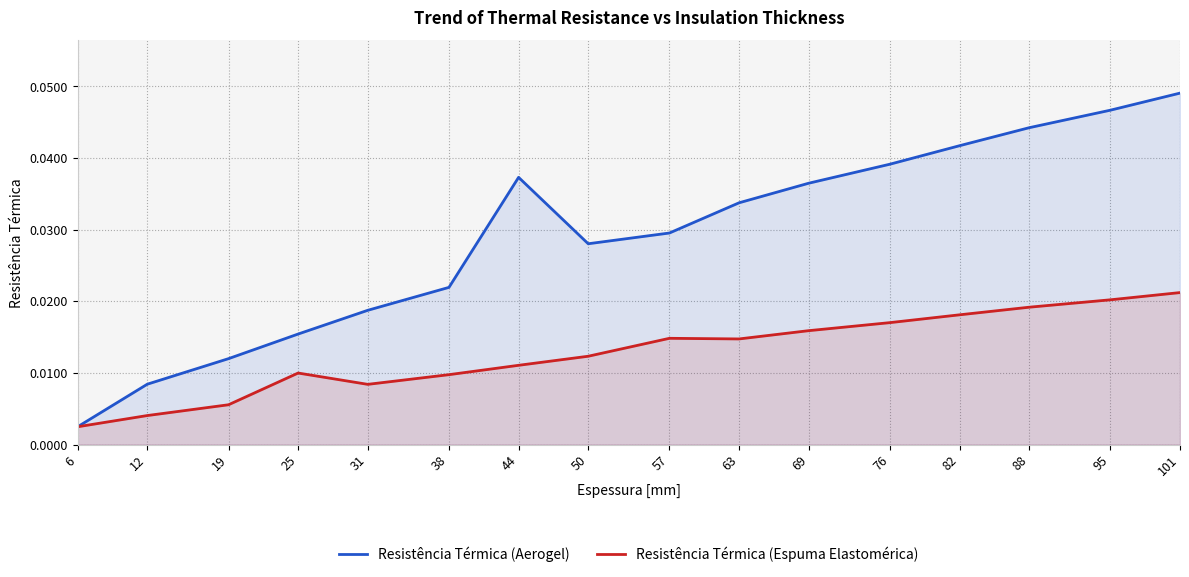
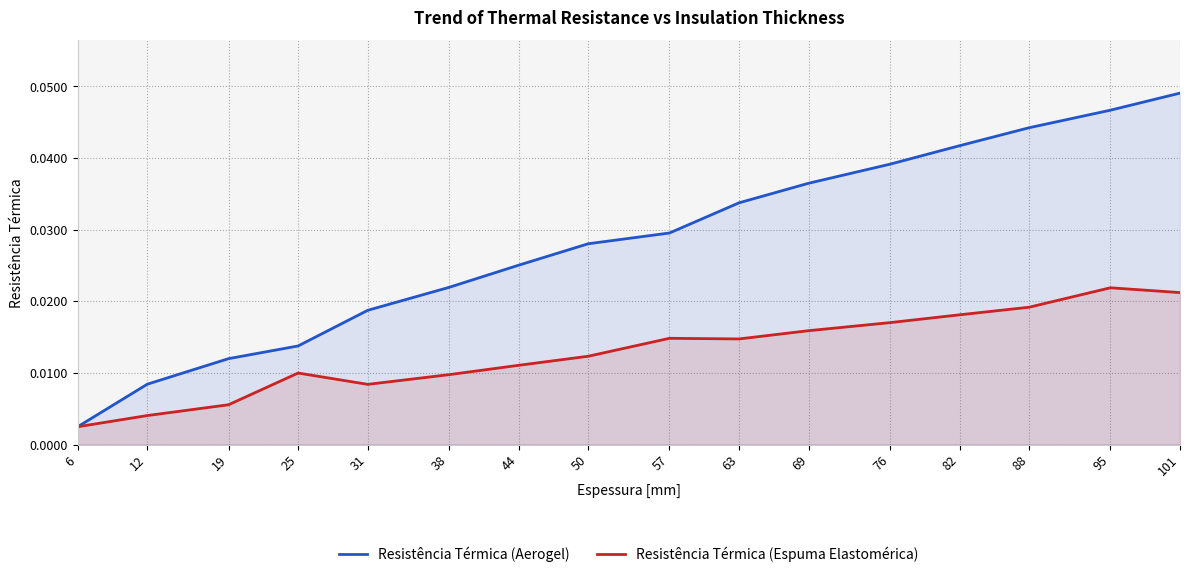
Resistência Térmica (Aerogel), 25: 0.015 -> 0.014
Resistência Térmica (Aerogel), 44: 0.037 -> 0.025
Resistência Térmica (Espuma Elastomérica), 95: 0.020 -> 0.022
